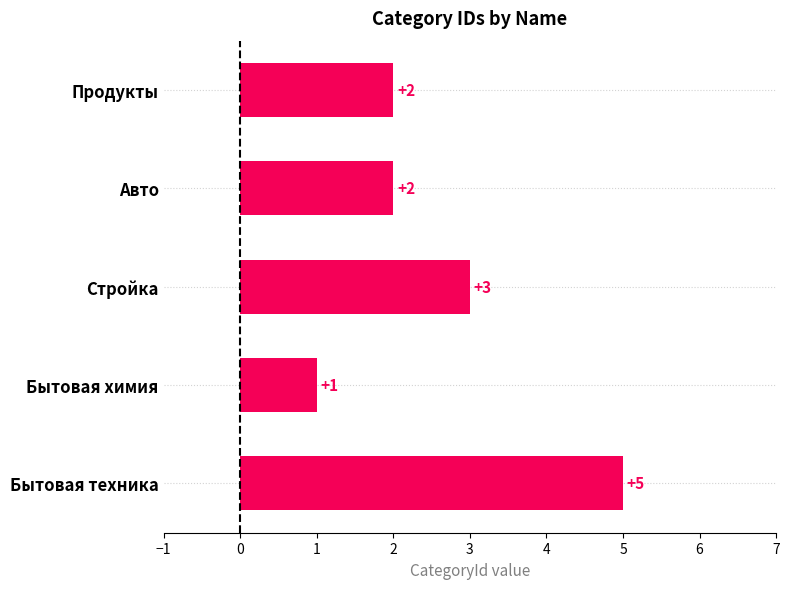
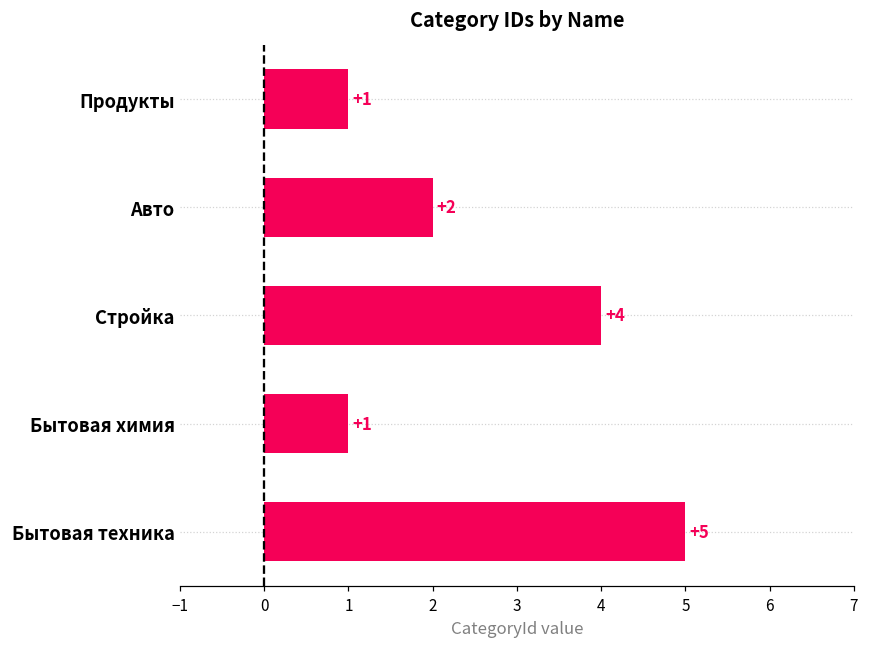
Продукты: +2 -> +1
Стройка: +3 -> +4
